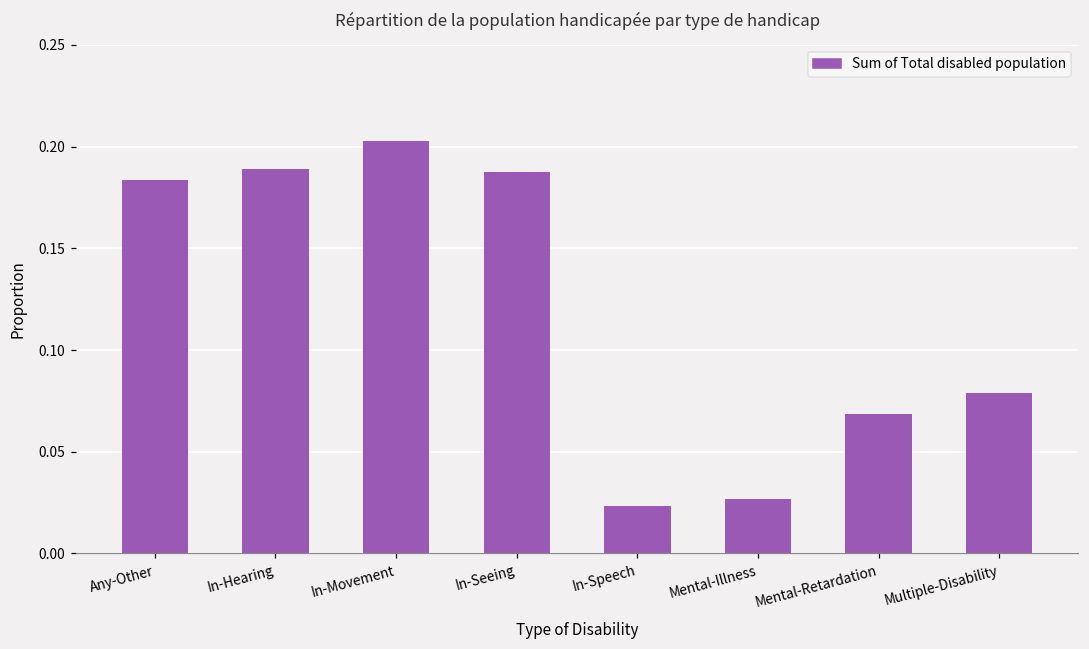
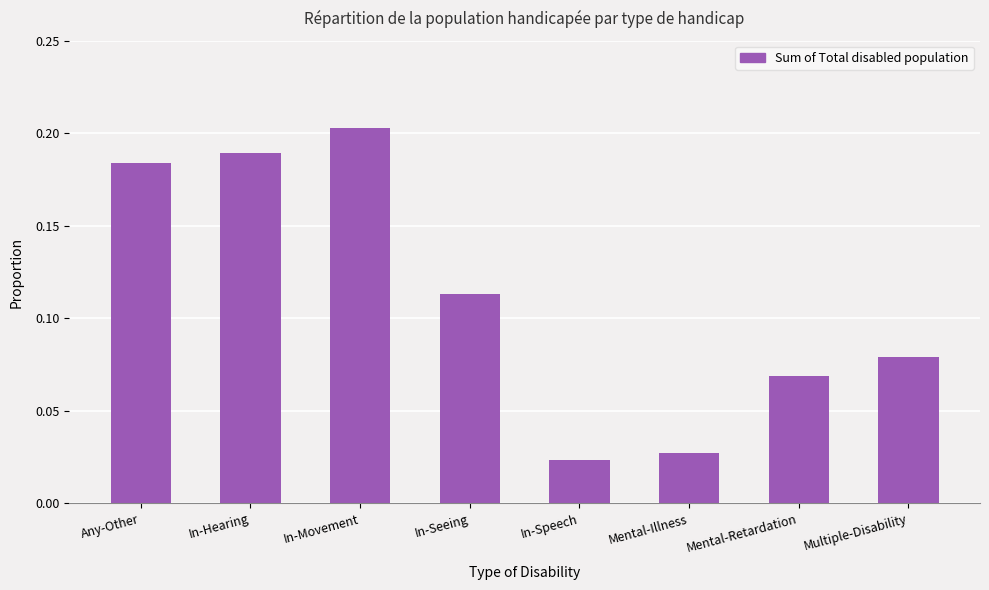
In-Seeing: 0.188 -> 0.113
